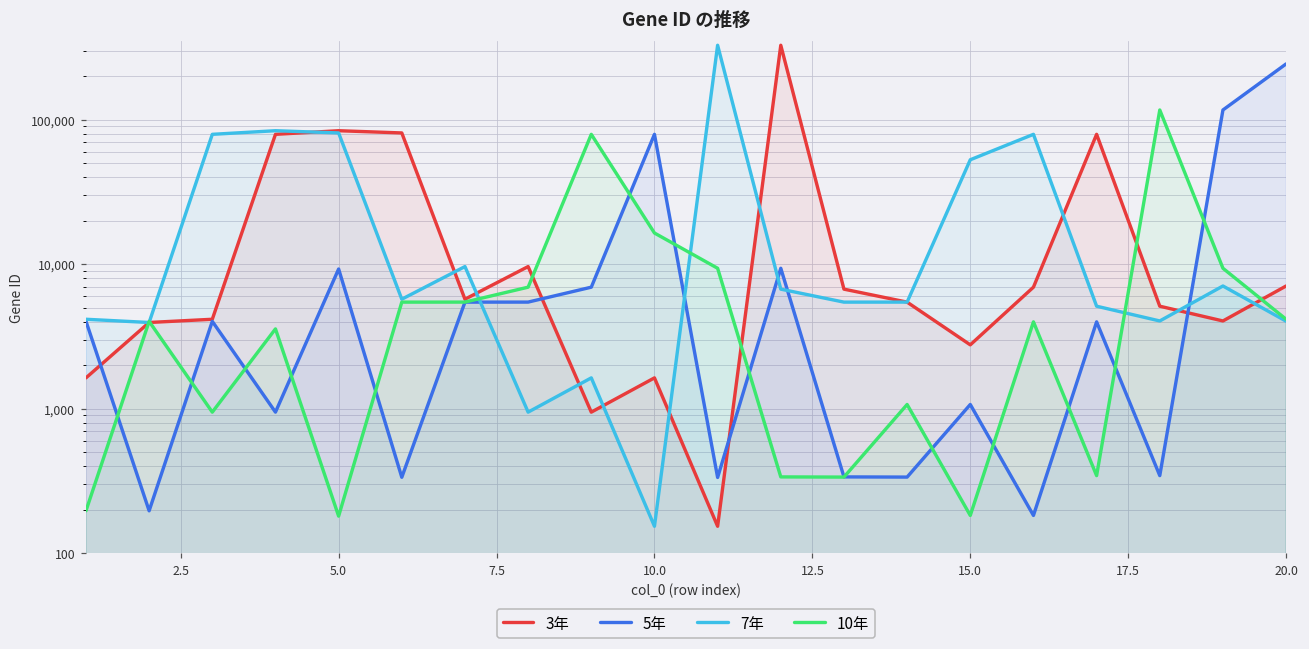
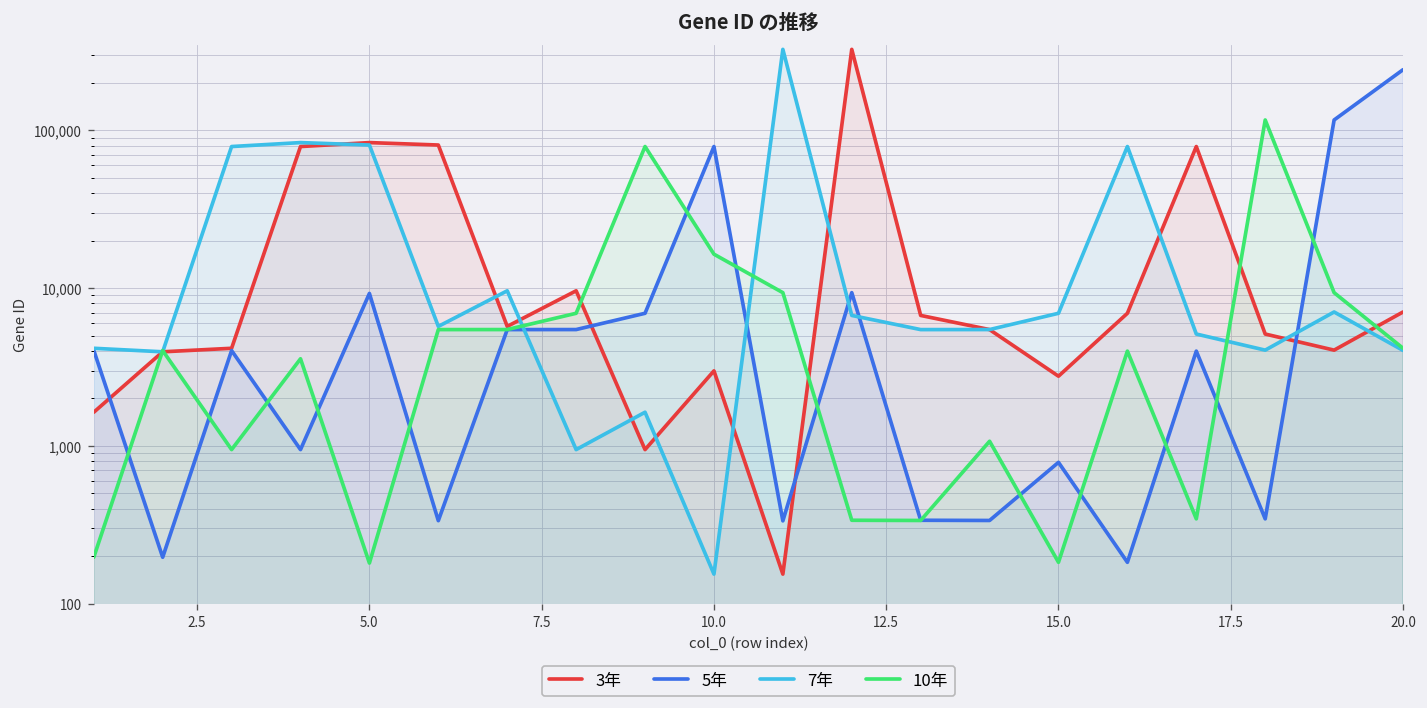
3年, 10.0: 1,600 -> 3,000
5年, 15.0: 1,100 -> 800
7年, 15.0: 53,000 -> 7,000
